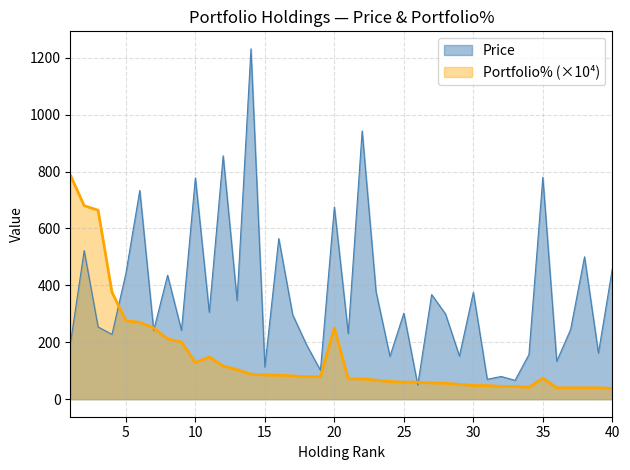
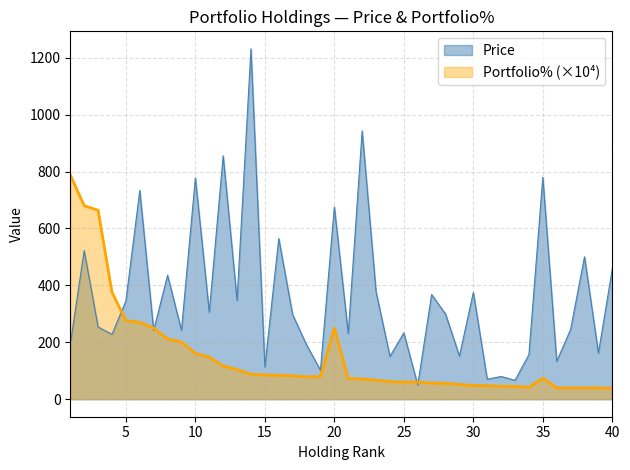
Price, 5: 440 -> 350
Portfolio% (×10⁴), 10: 130 -> 160
Price, 25: 300 -> 230
